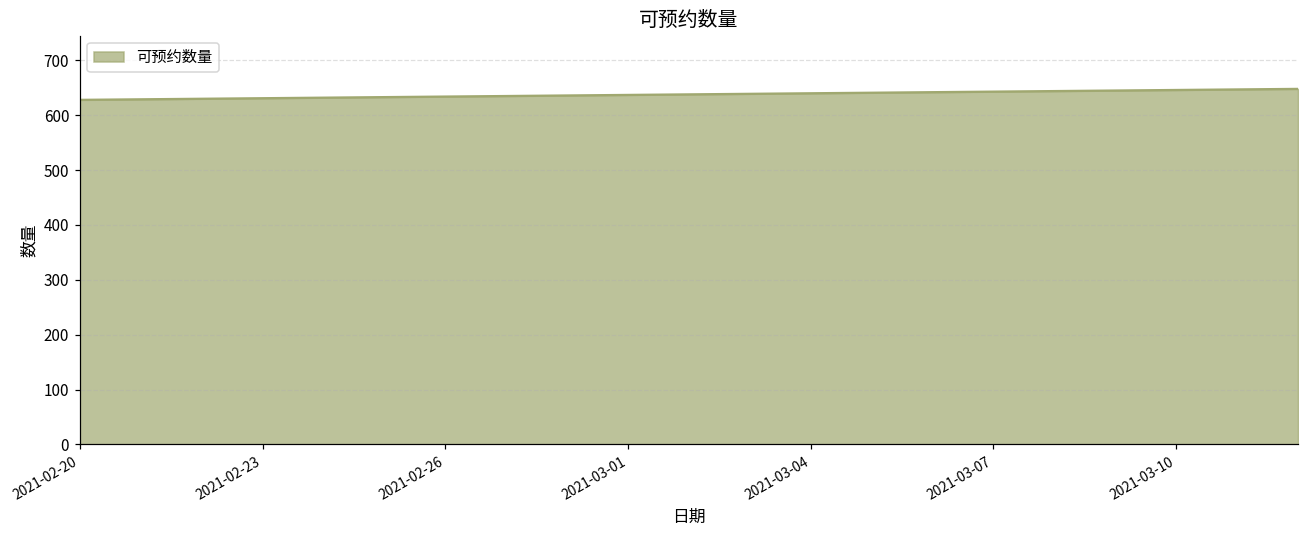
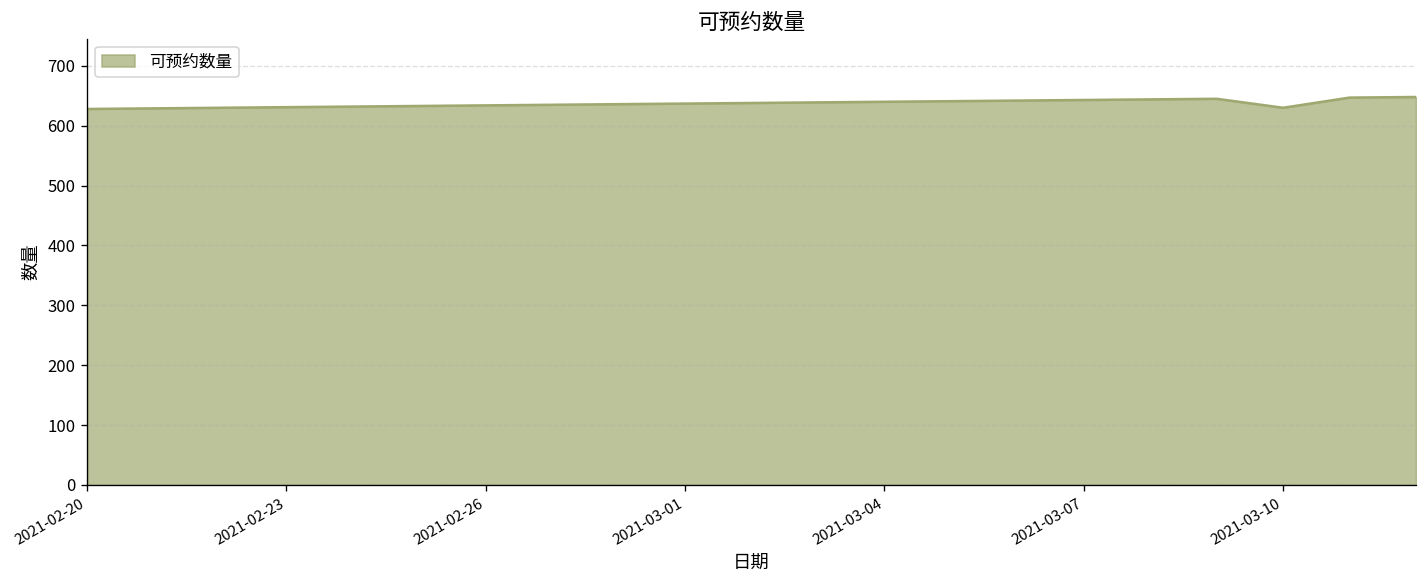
2021-03-10: 650 -> 630
